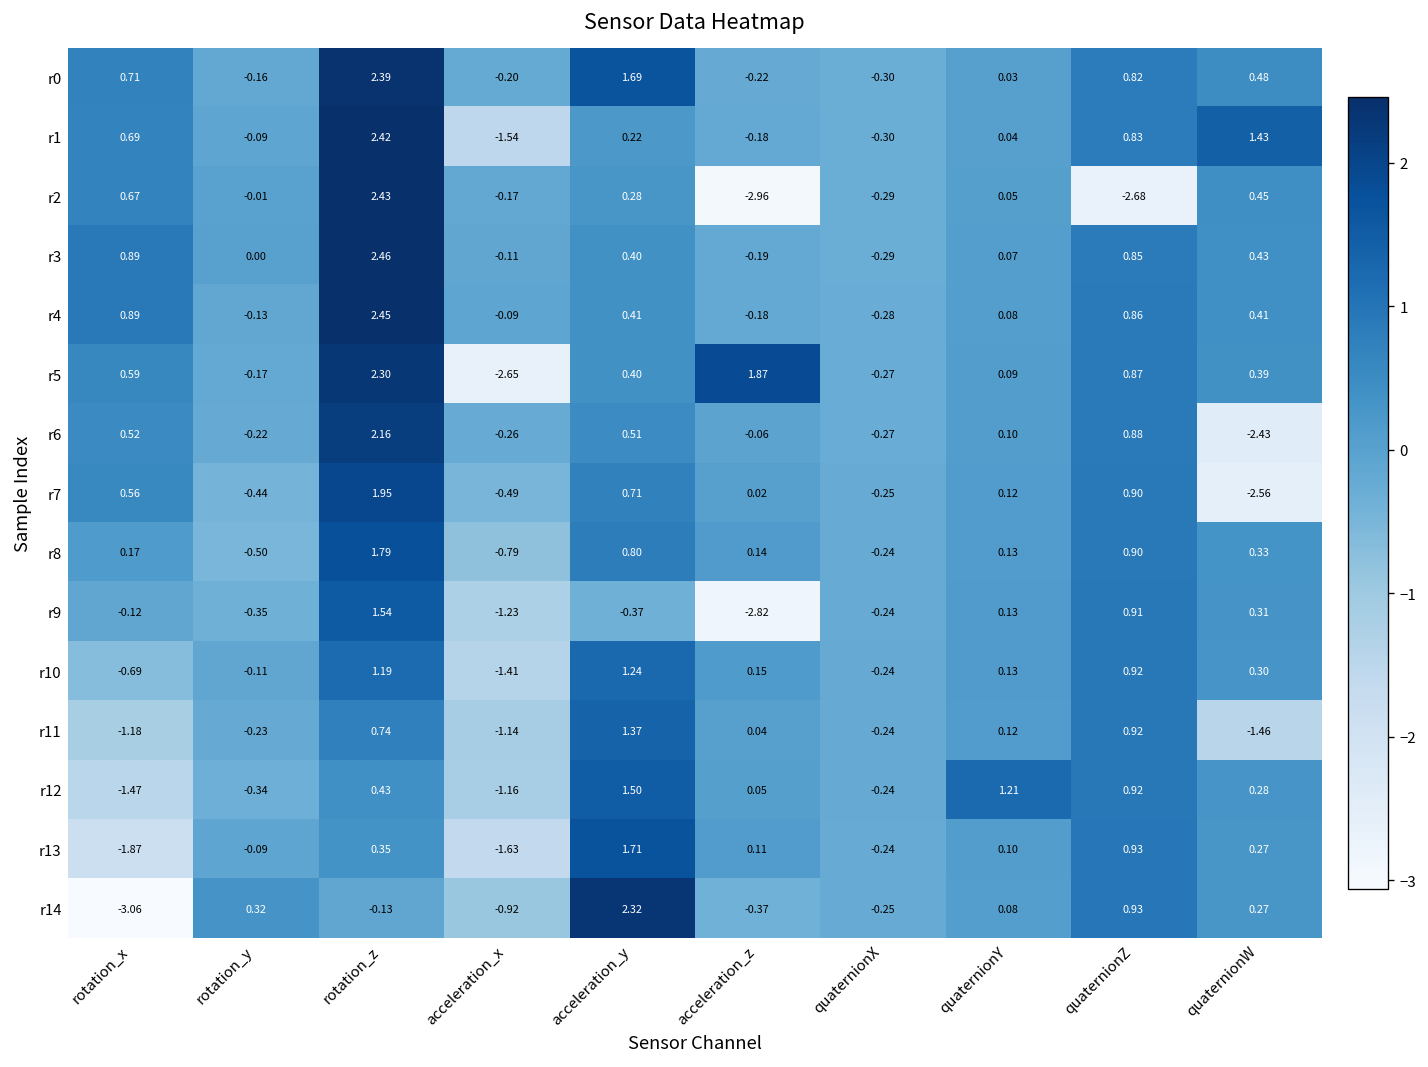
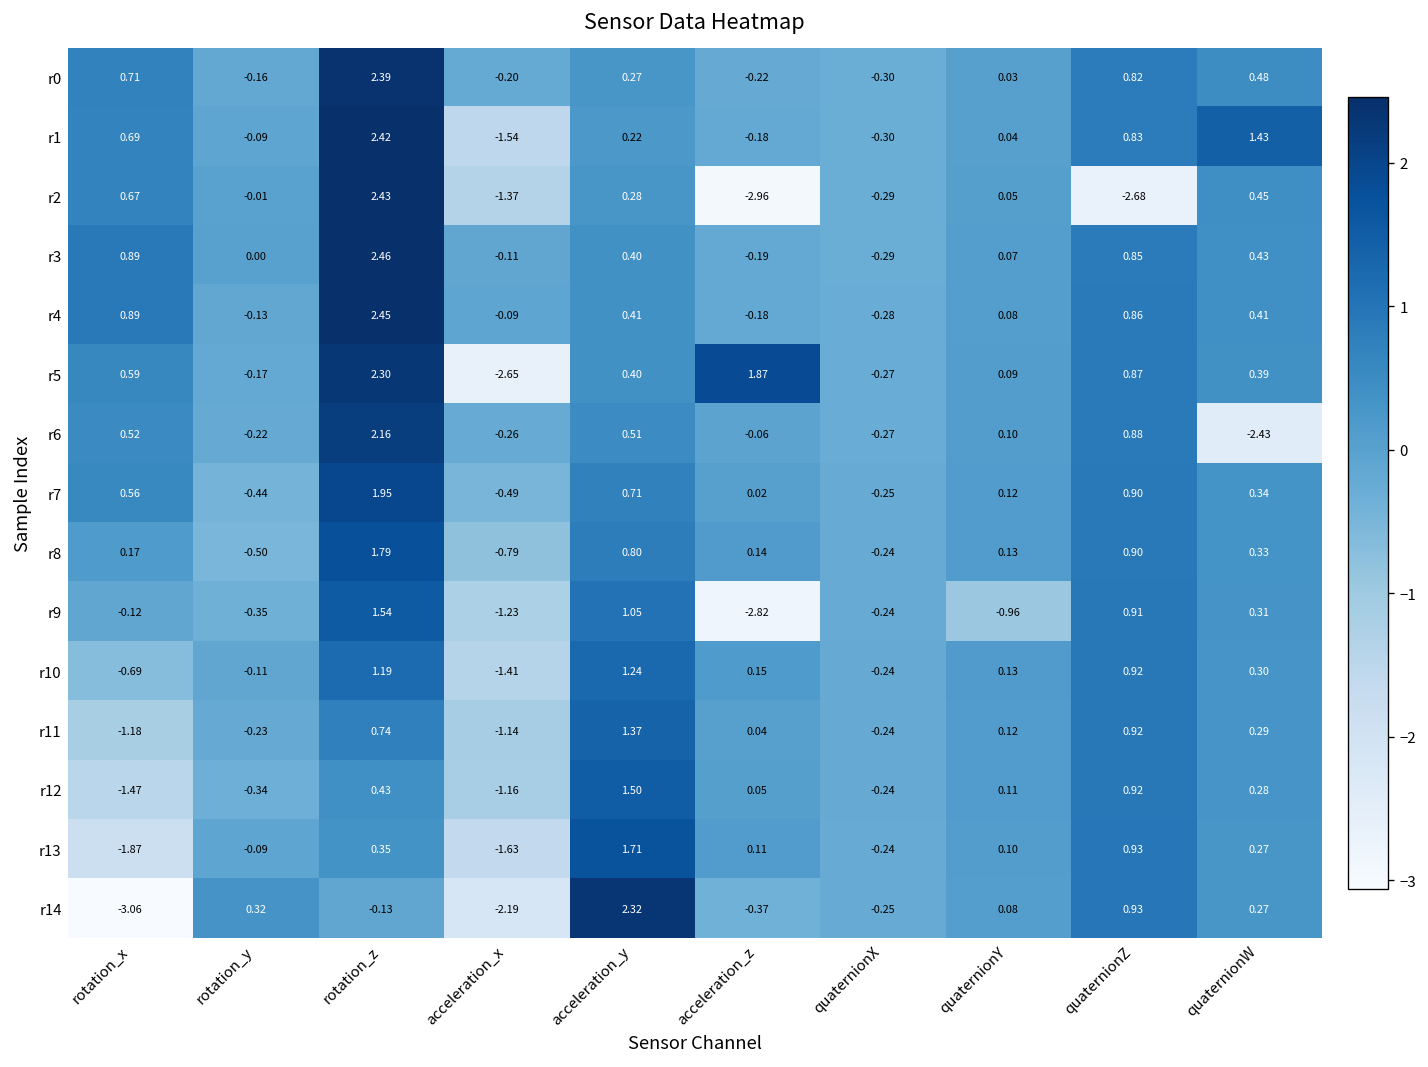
r0, acceleration_y: 1.69 -> 0.27
r2, acceleration_x: -0.17 -> -1.37
r7, quaternionW: -2.56 -> 0.34
r9, acceleration_y: -0.37 -> 1.05
r9, quaternionY: 0.13 -> -0.96
r11, quaternionW: -1.46 -> 0.29
r12, quaternionY: 1.21 -> 0.11
r14, acceleration_x: -0.92 -> -2.19
